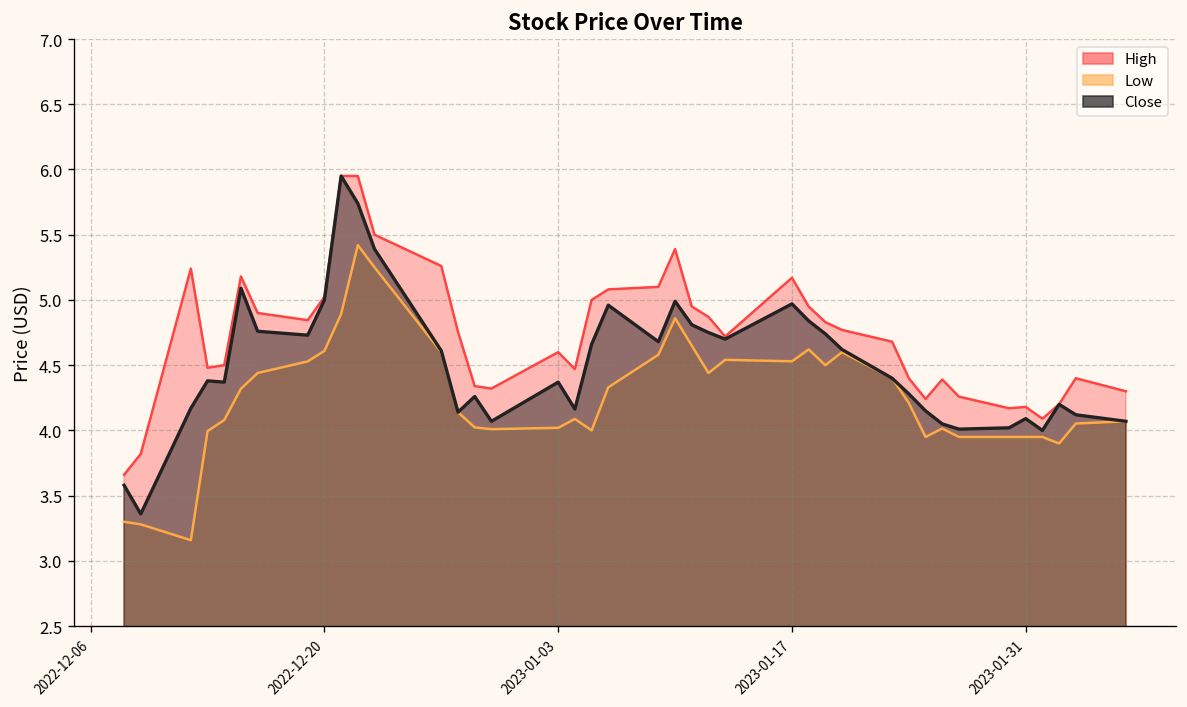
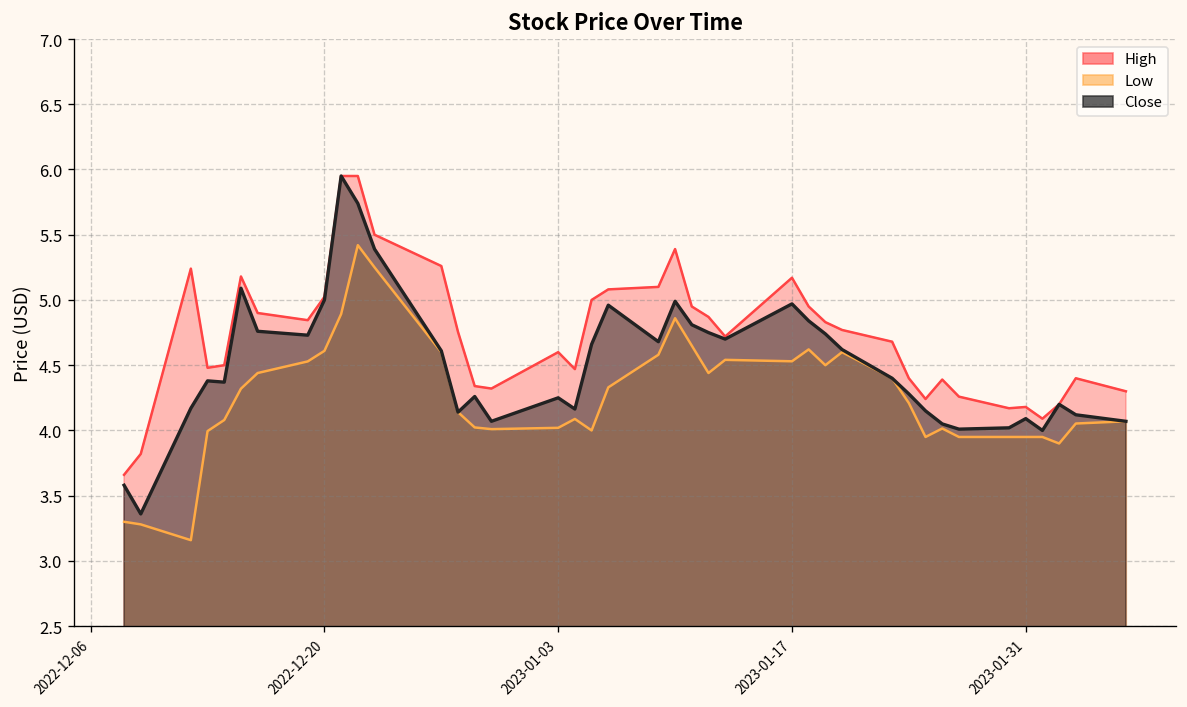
Close, 2023-01-03: 4.37 -> 4.25
